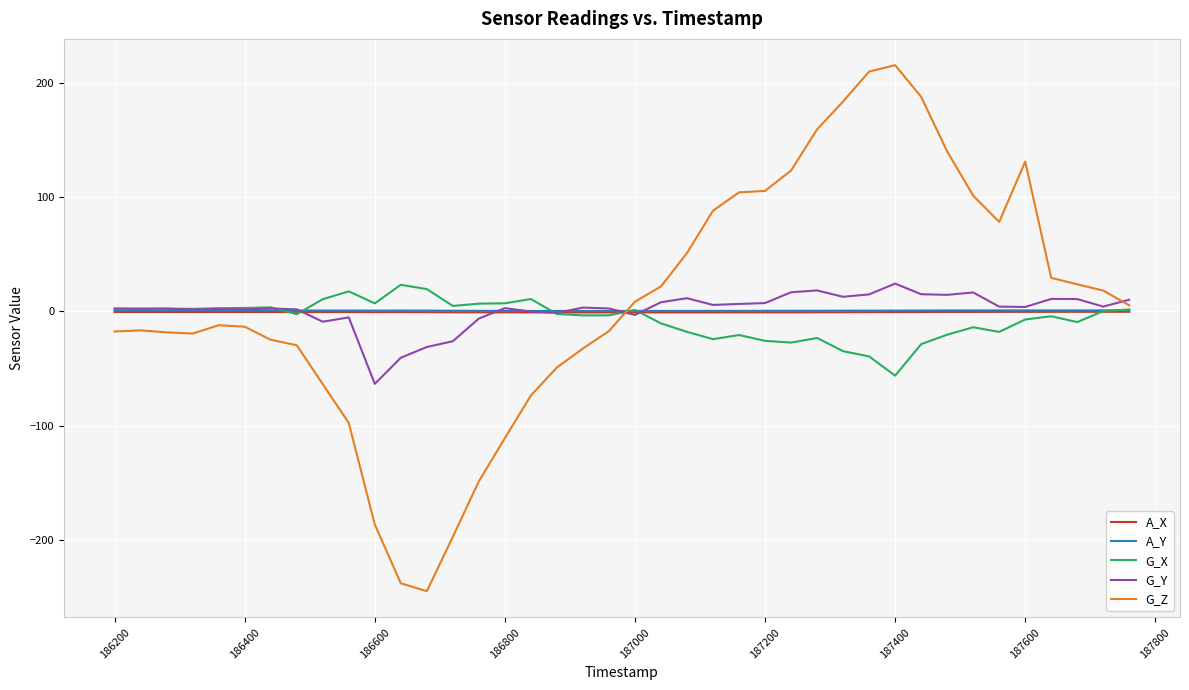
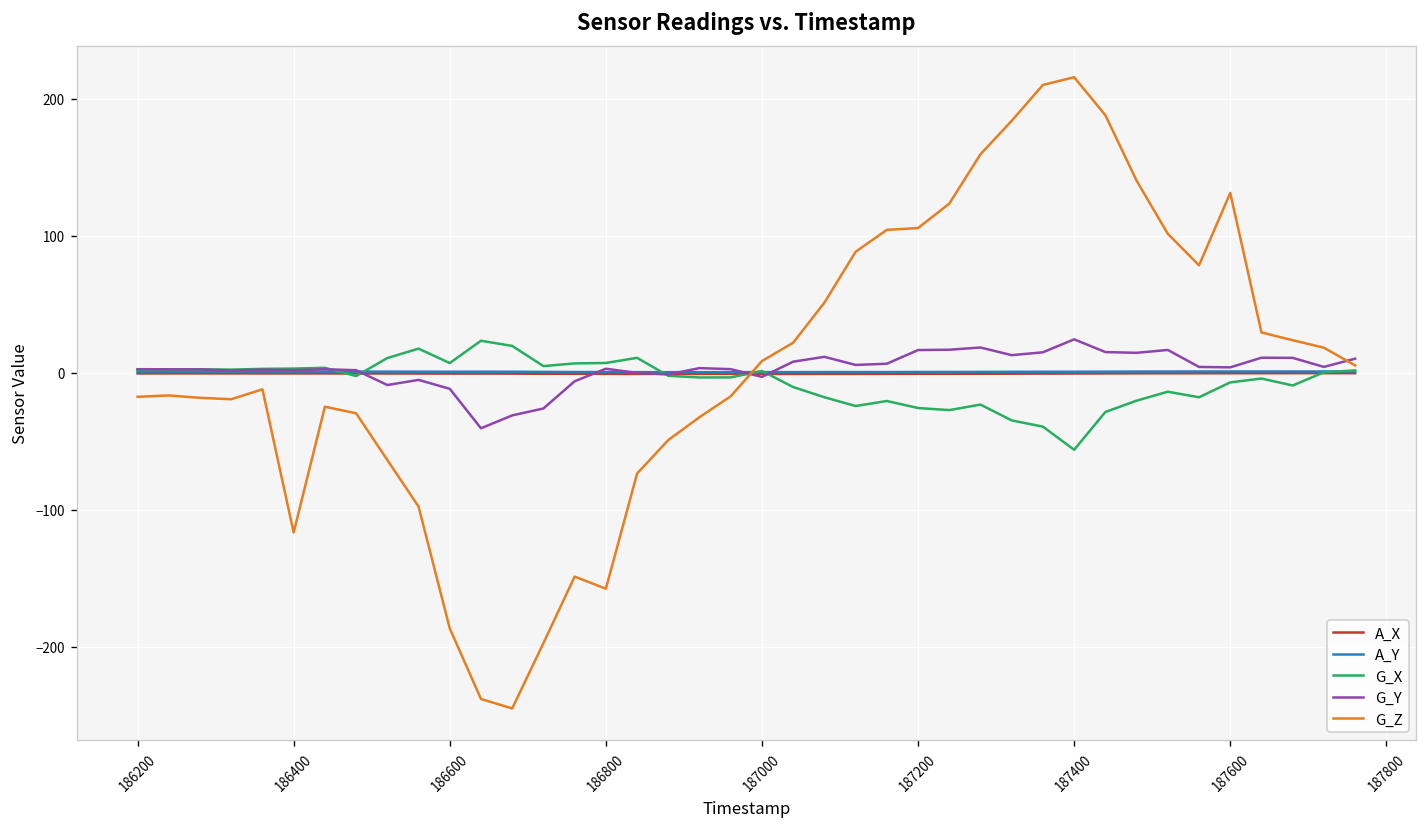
G_Z, 186400: -13 -> -117
G_Y, 186600: -63 -> -12
G_Z, 186800: -111 -> -158
G_Y, 187200: 7 -> 17
